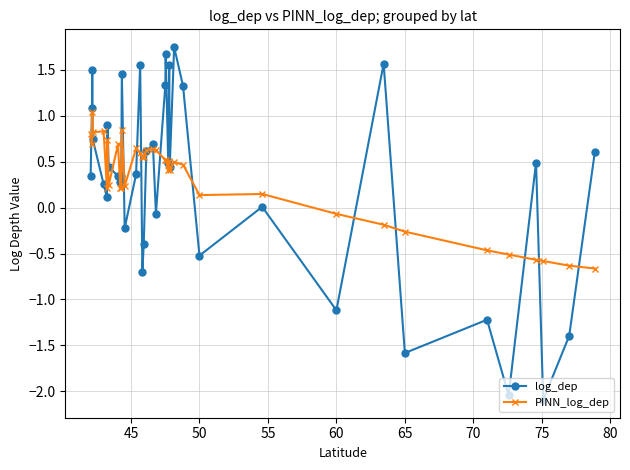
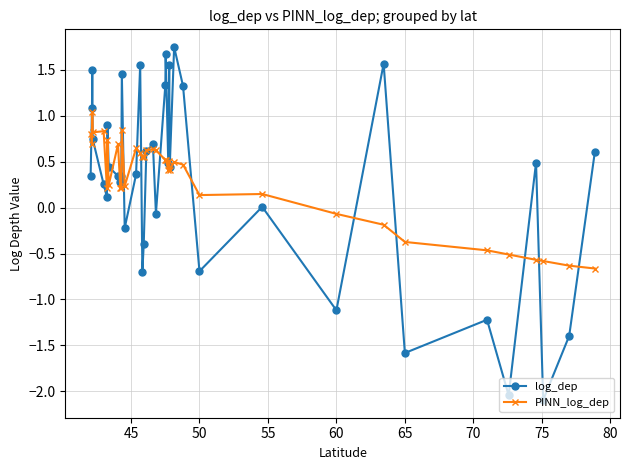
log_dep, 50: -0.5 -> -0.7
PINN_log_dep, 65: -0.3 -> -0.4
